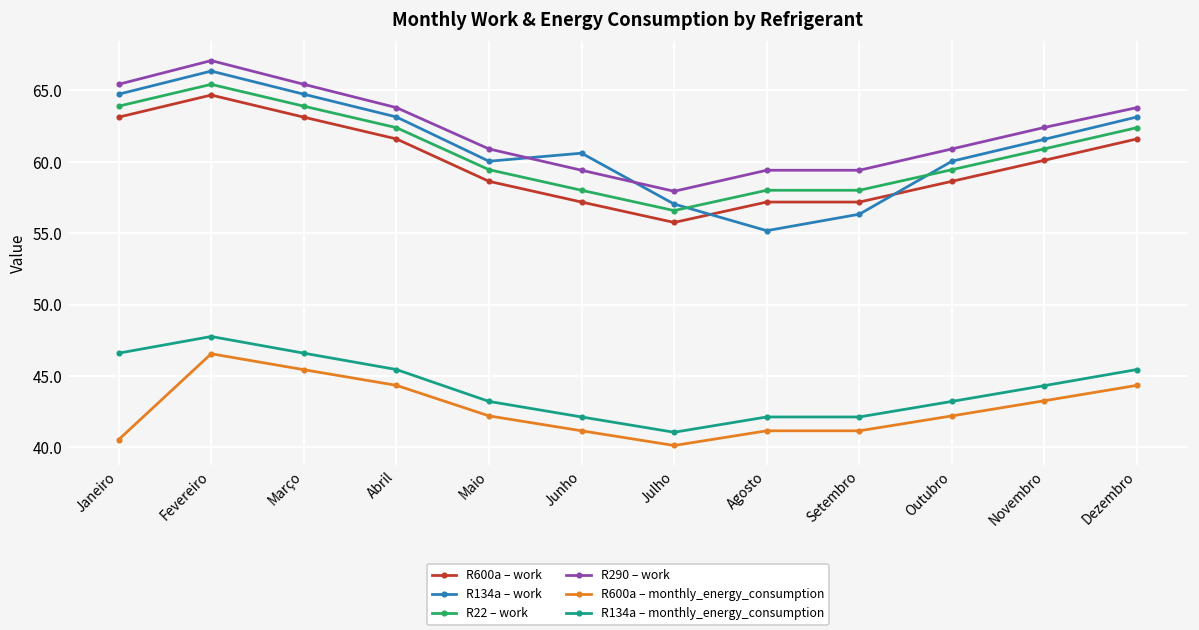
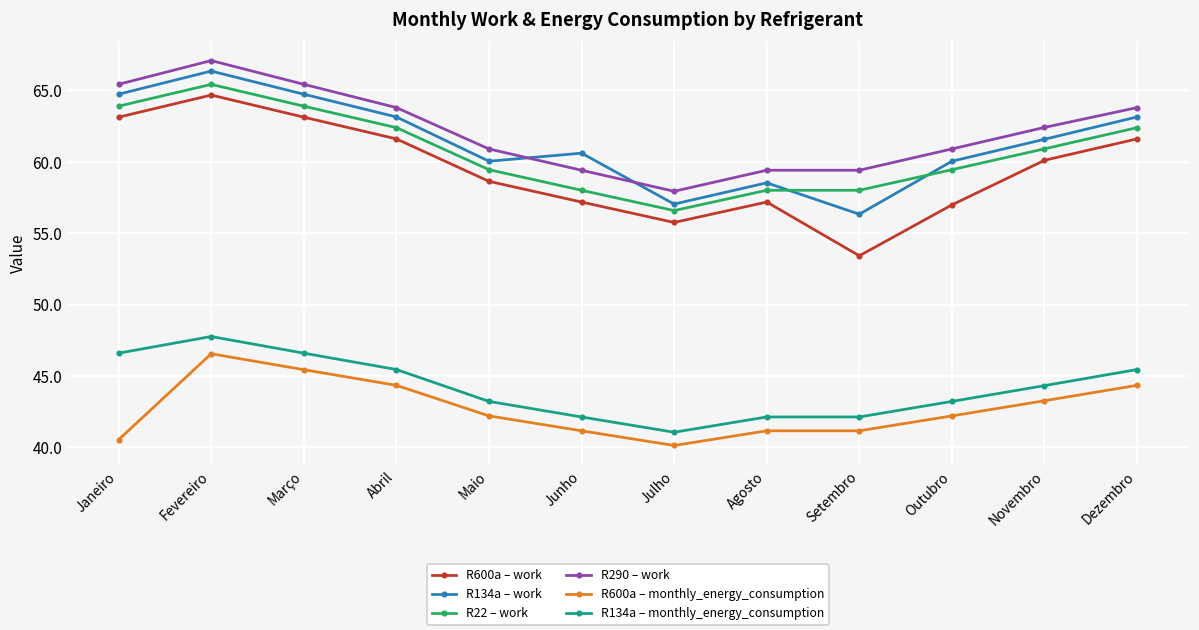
R134a – work, Agosto: 55.2 -> 58.5
R600a – work, Setembro: 57.2 -> 53.4
R600a – work, Outubro: 58.6 -> 57.0
